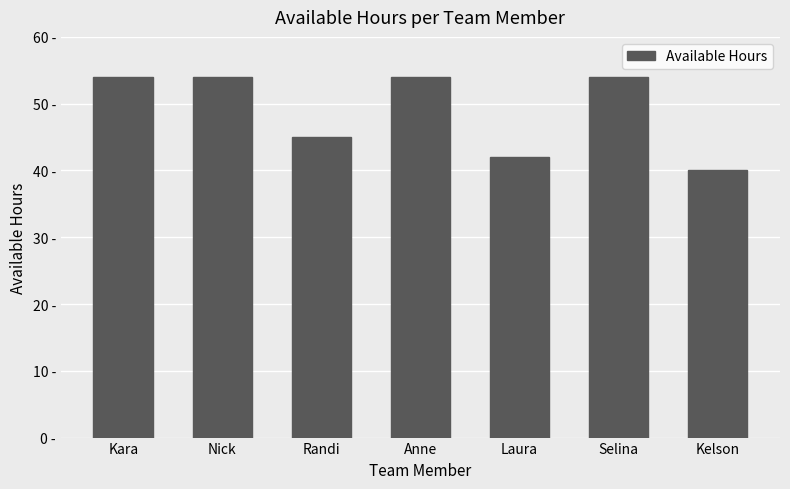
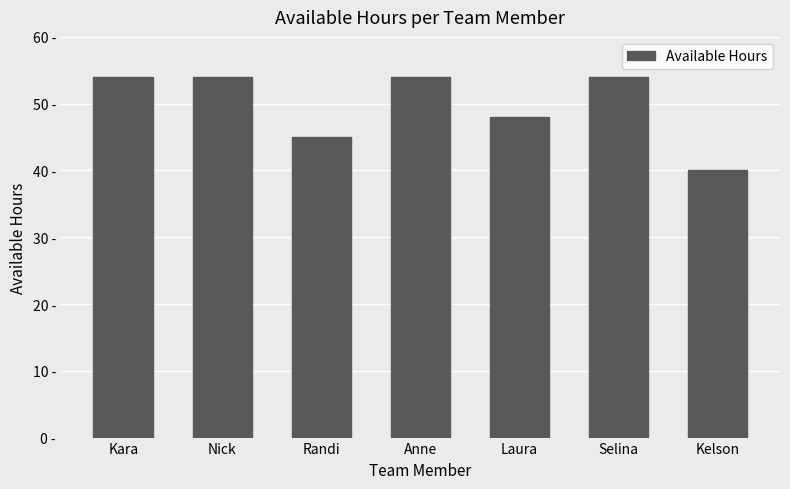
Laura: 42 - -> 48 -
